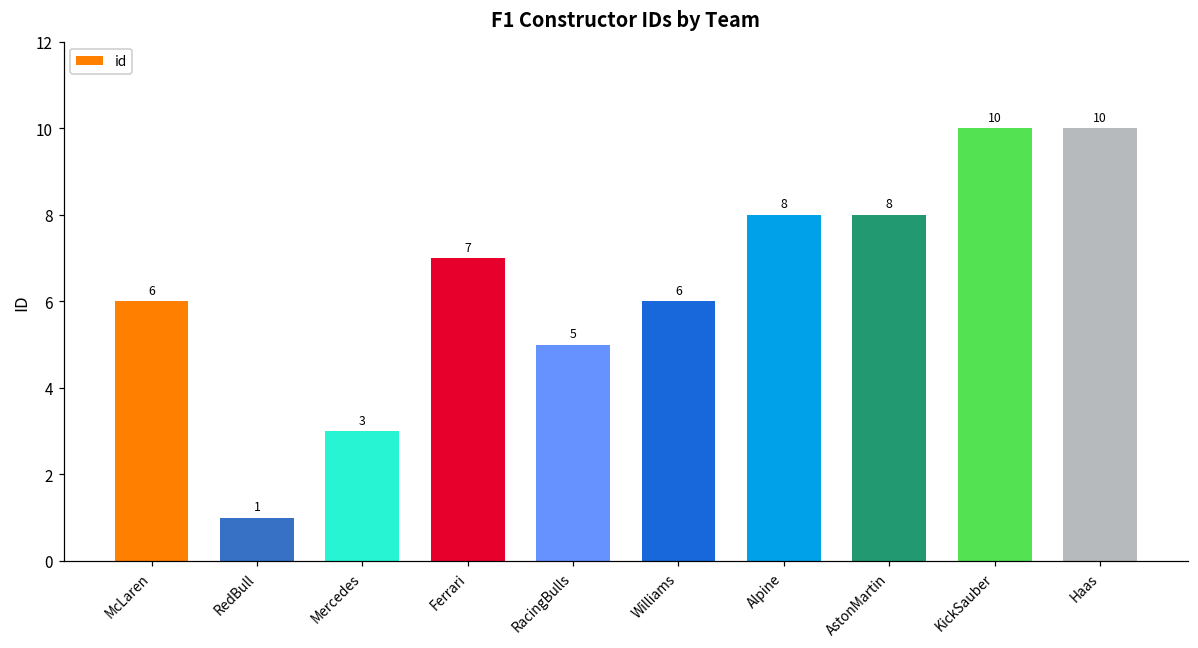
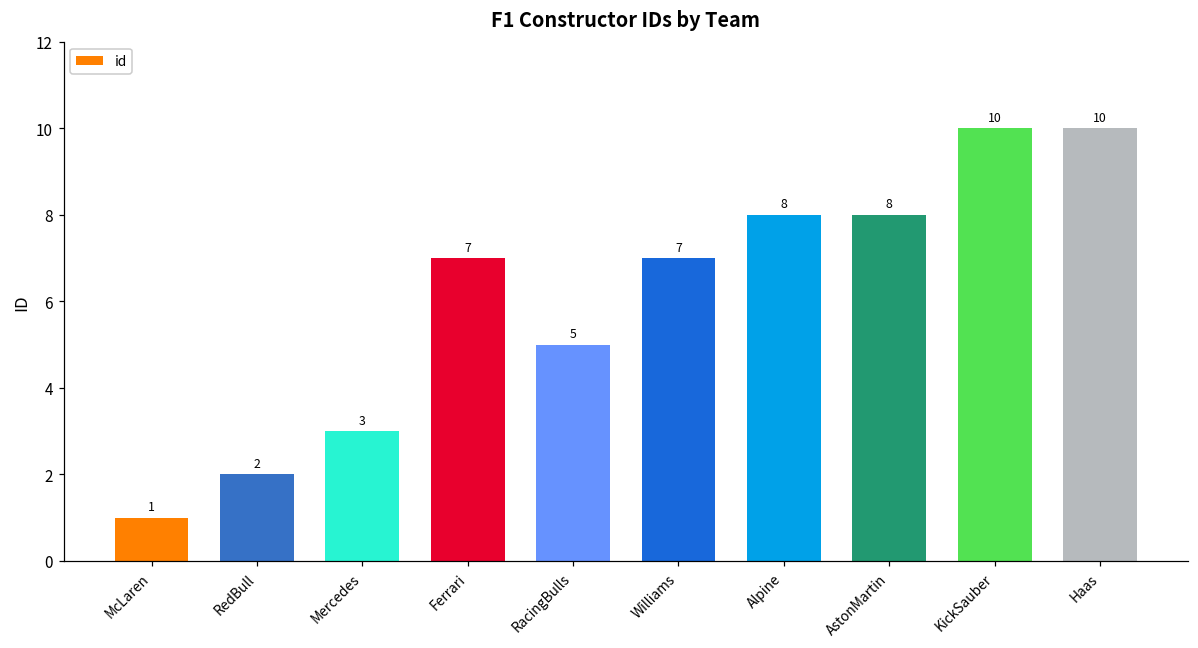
McLaren: 6 -> 1
RedBull: 1 -> 2
Williams: 6 -> 7
